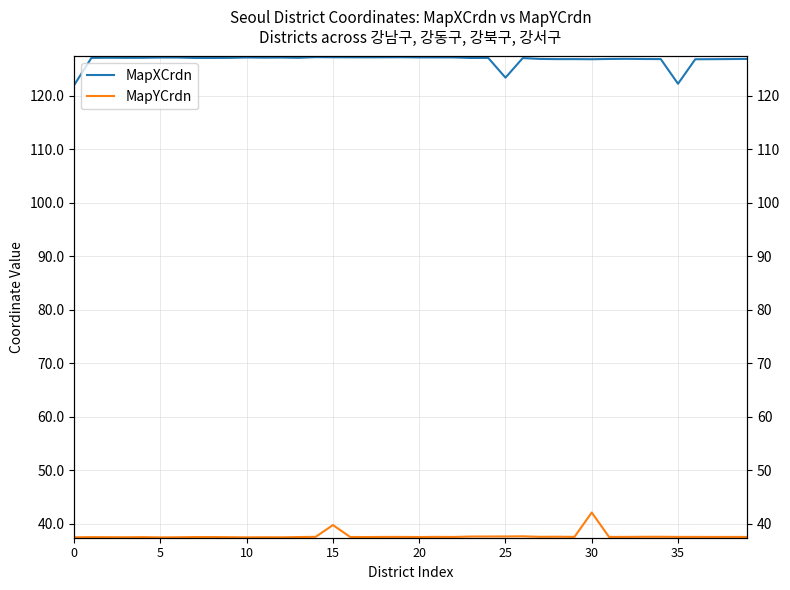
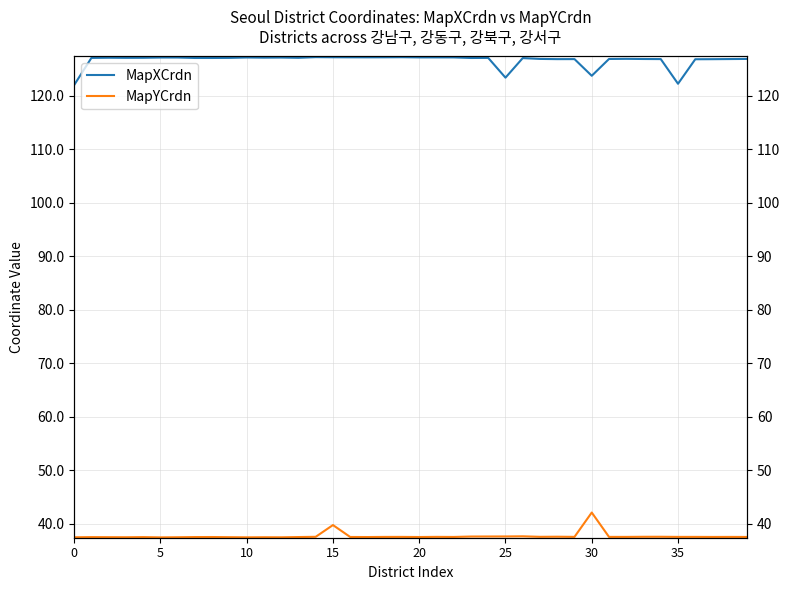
MapXCrdn, 30: 127 -> 124
